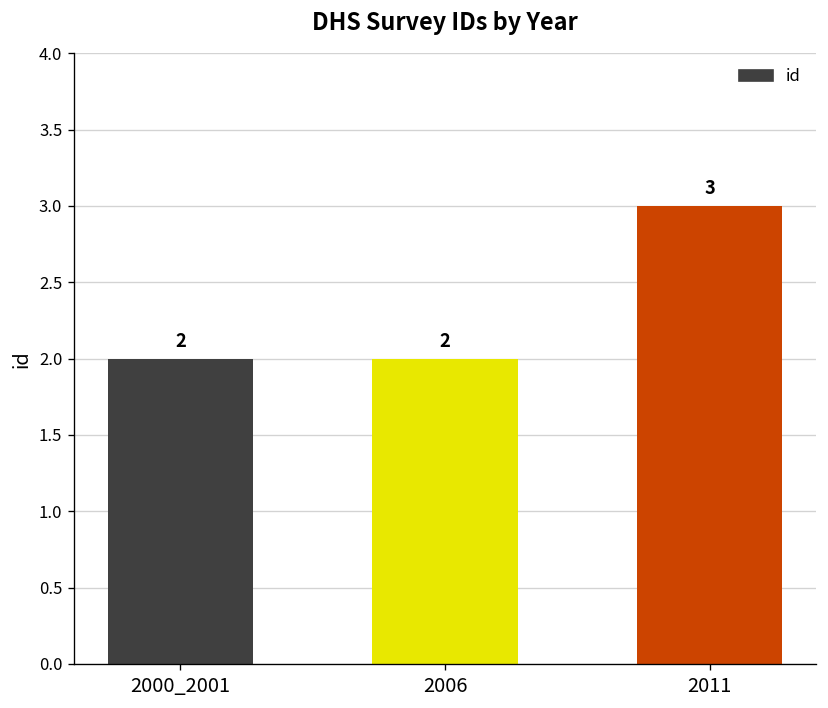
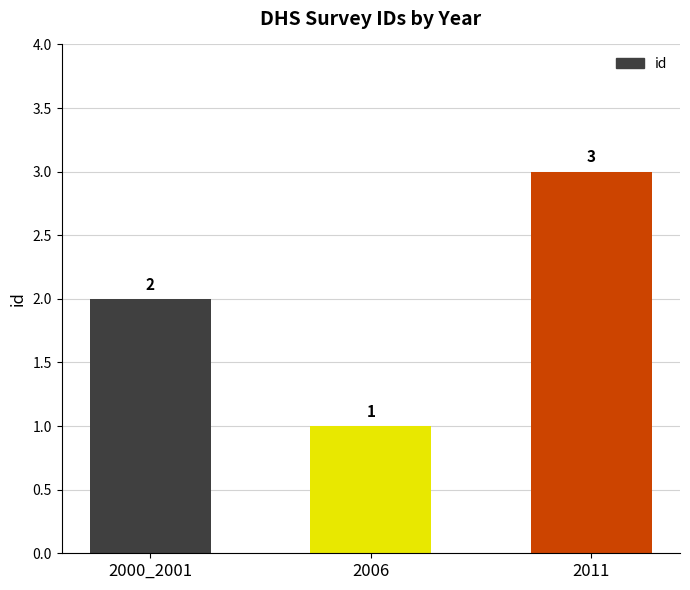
2006: 2 -> 1
